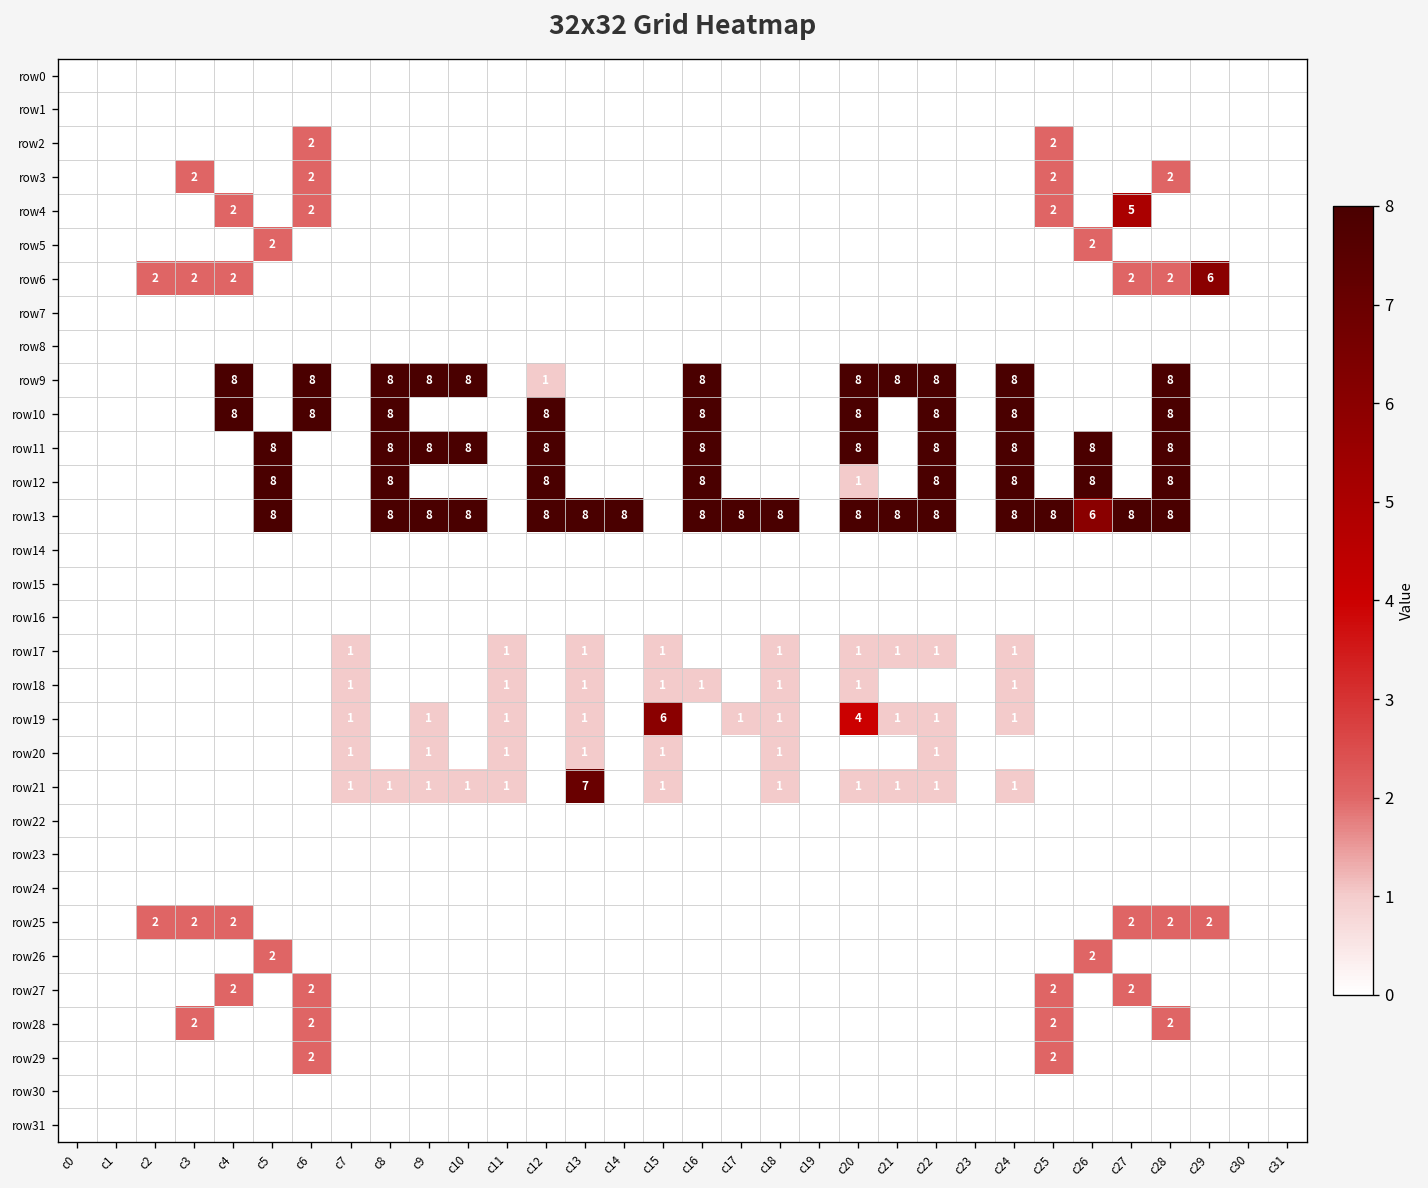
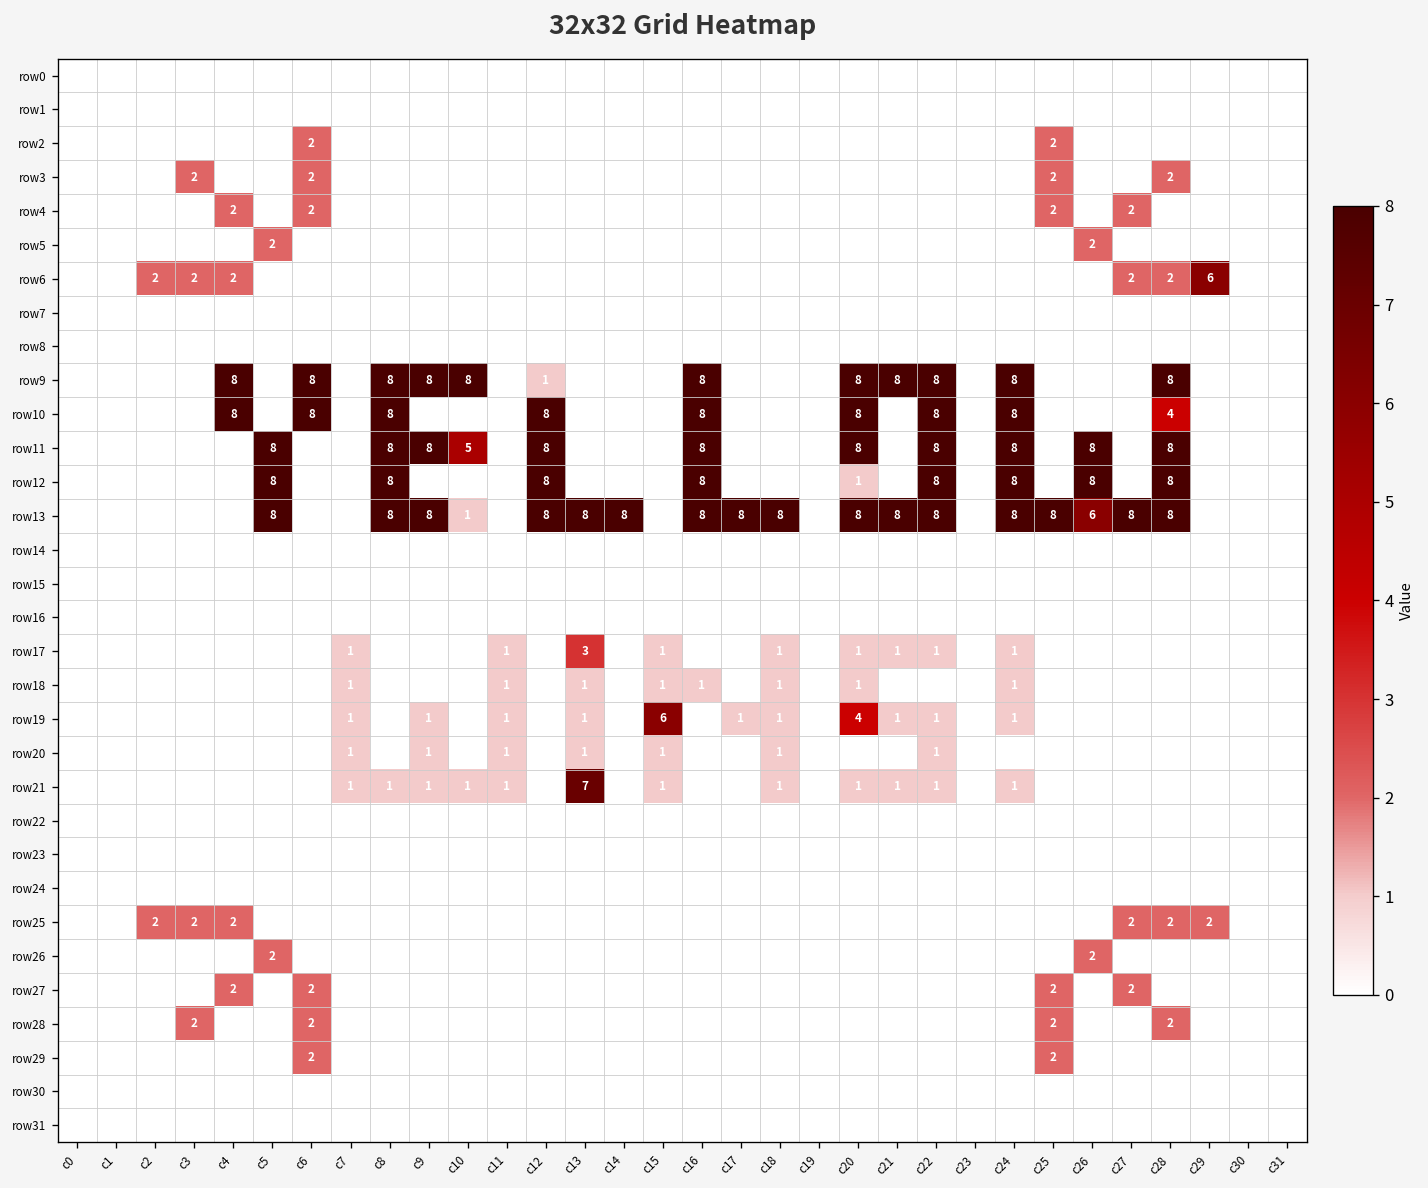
row4, c27: 5 -> 2
row10, c28: 8 -> 4
row11, c10: 8 -> 5
row13, c10: 8 -> 1
row17, c13: 1 -> 3
